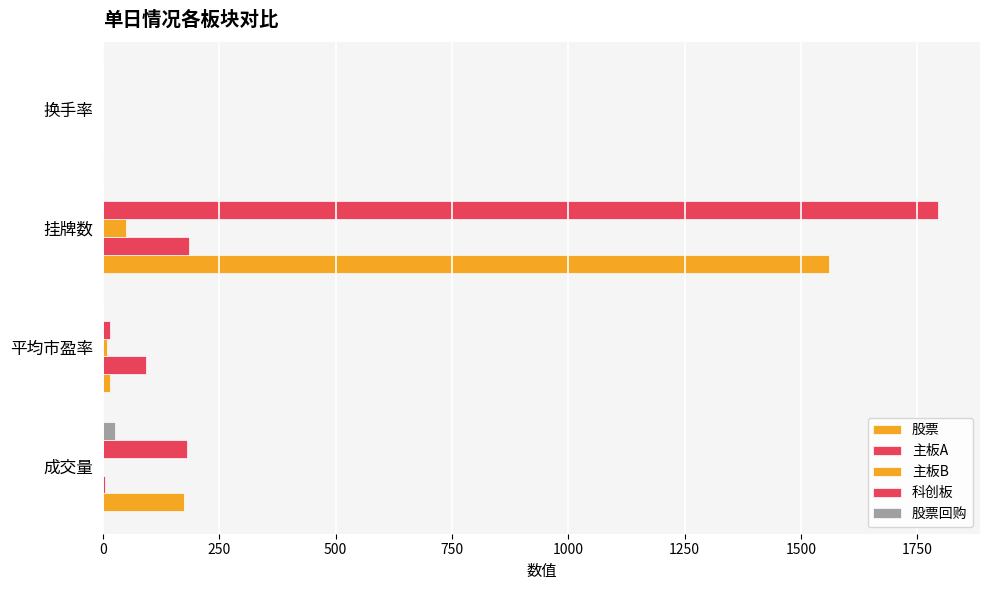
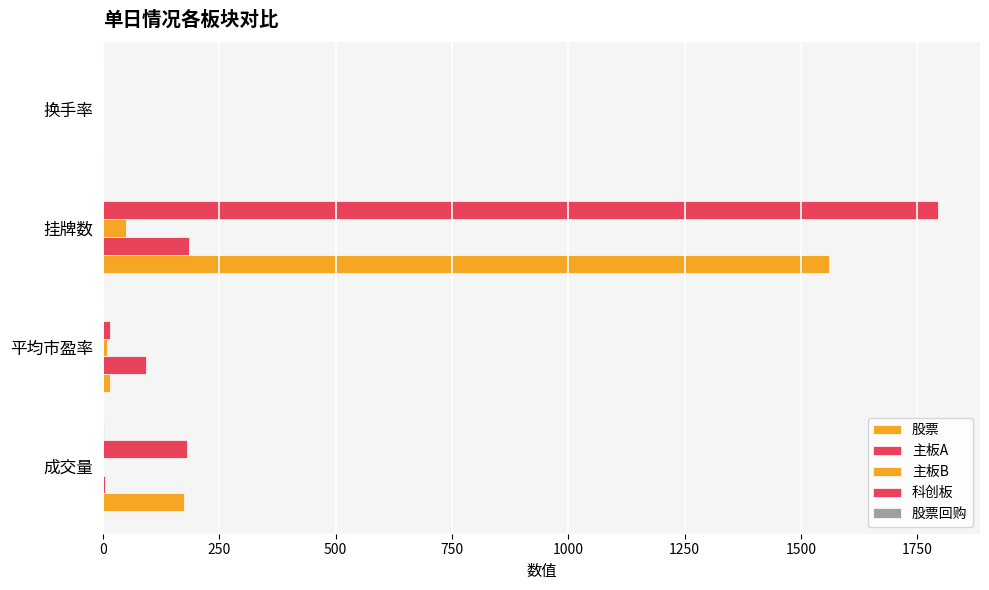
股票回购, 成交量: 30 -> 0
